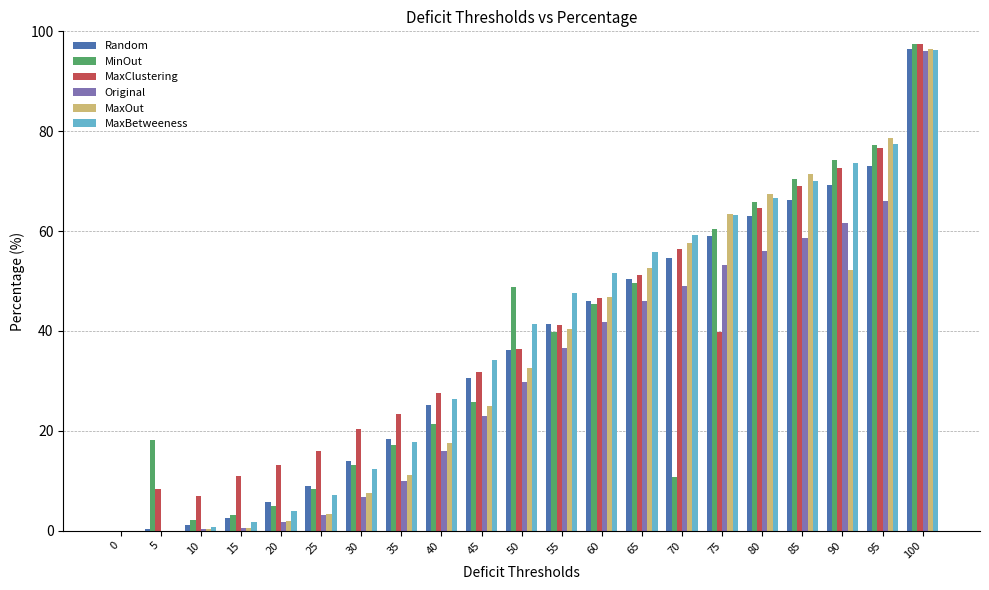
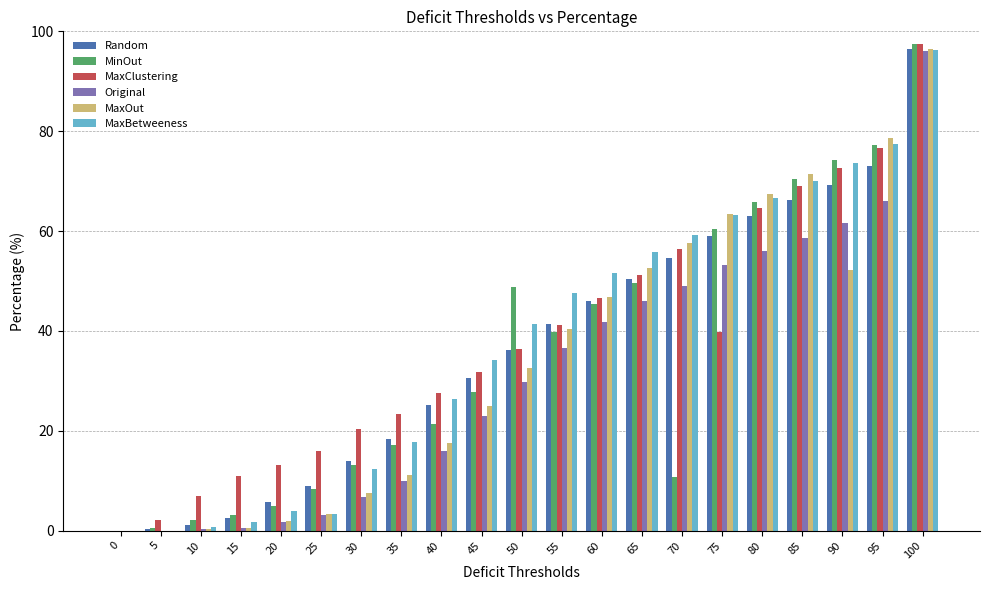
MinOut, 5: 18 -> 1
MaxClustering, 5: 8 -> 2
MaxBetweeness, 25: 7 -> 3
MinOut, 45: 26 -> 28
